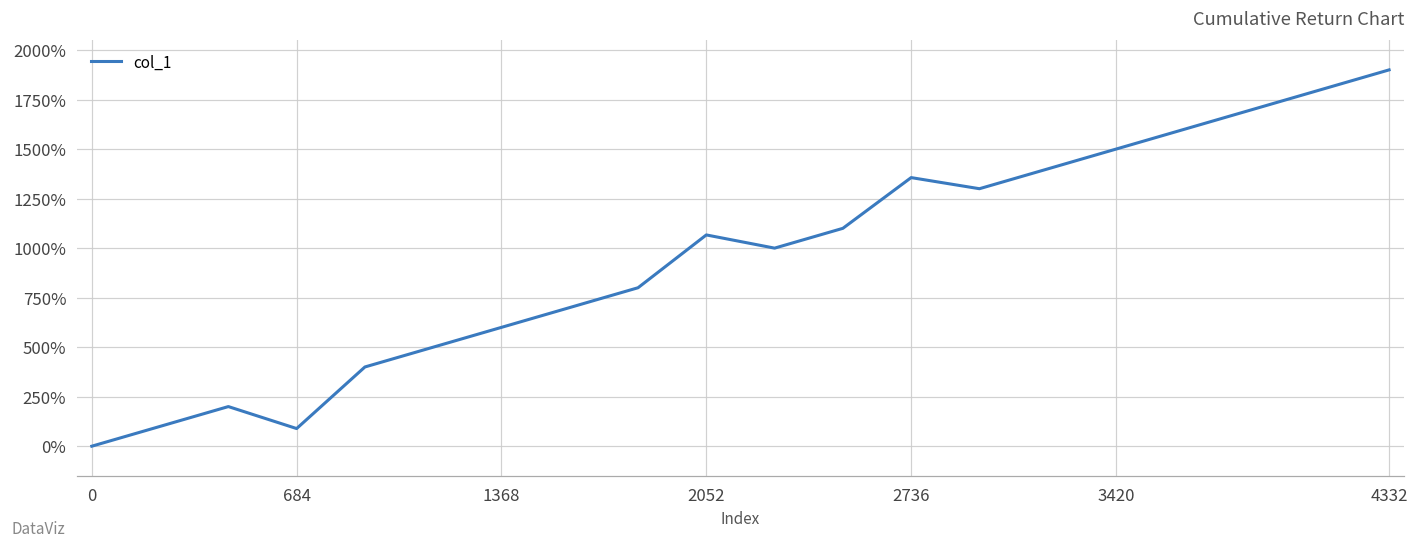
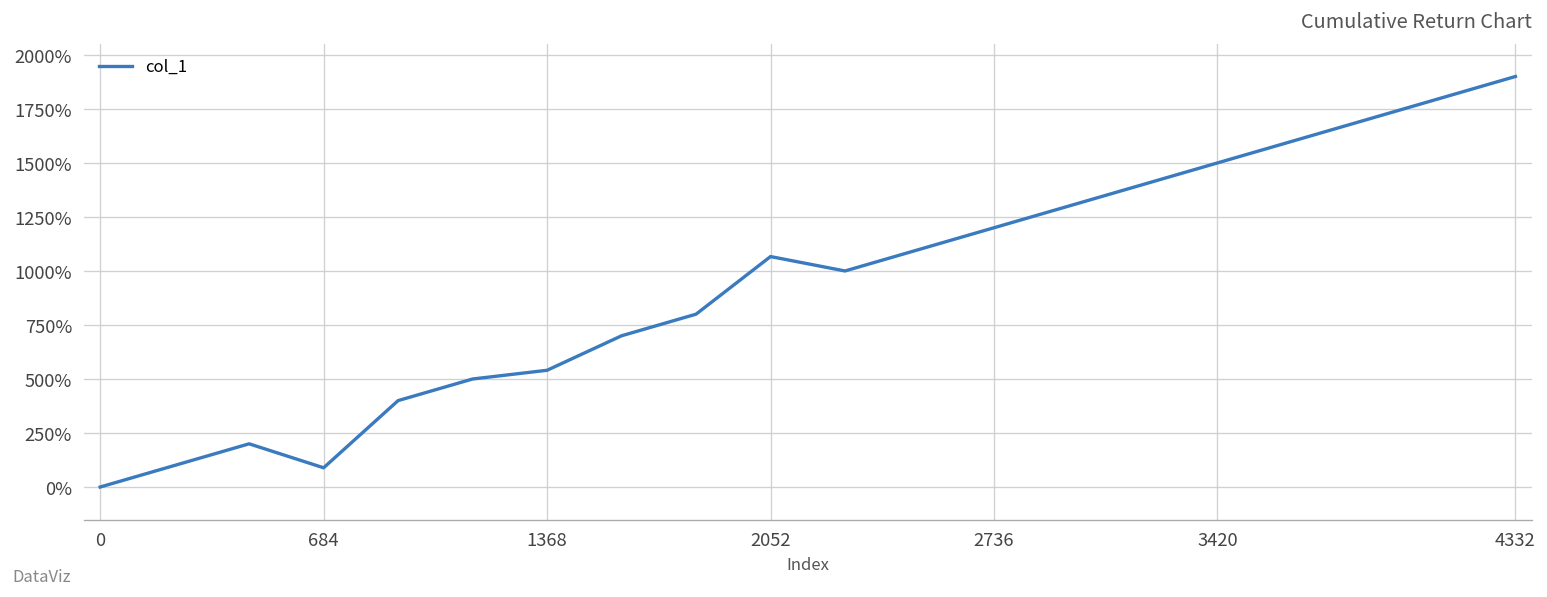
1368: 600% -> 540%
2736: 1360% -> 1200%
